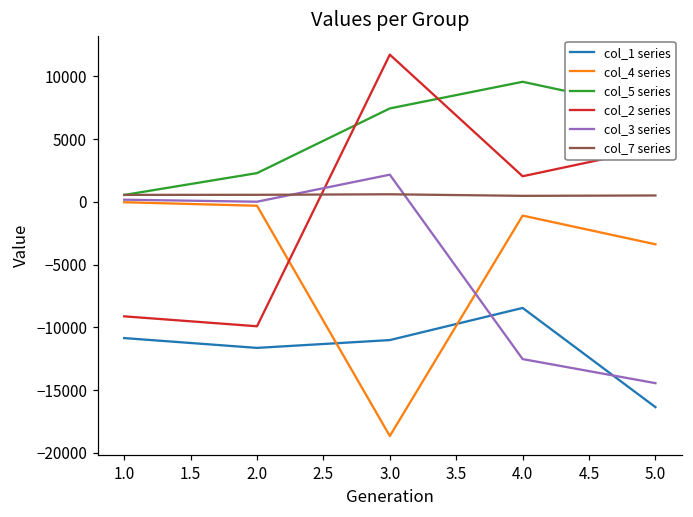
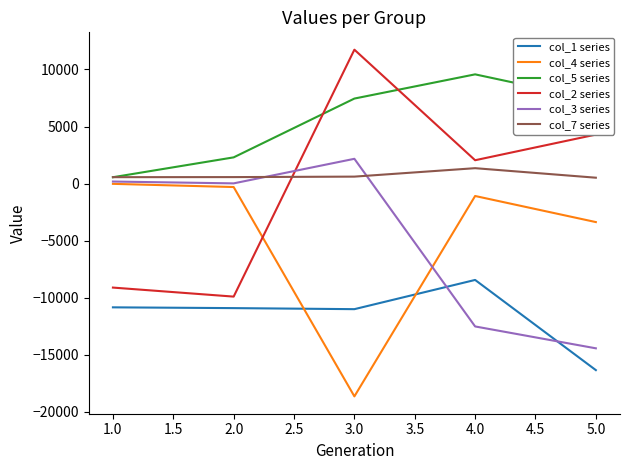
col_1 series, 2.0: -11600 -> -10900
col_7 series, 4.0: 500 -> 1300
